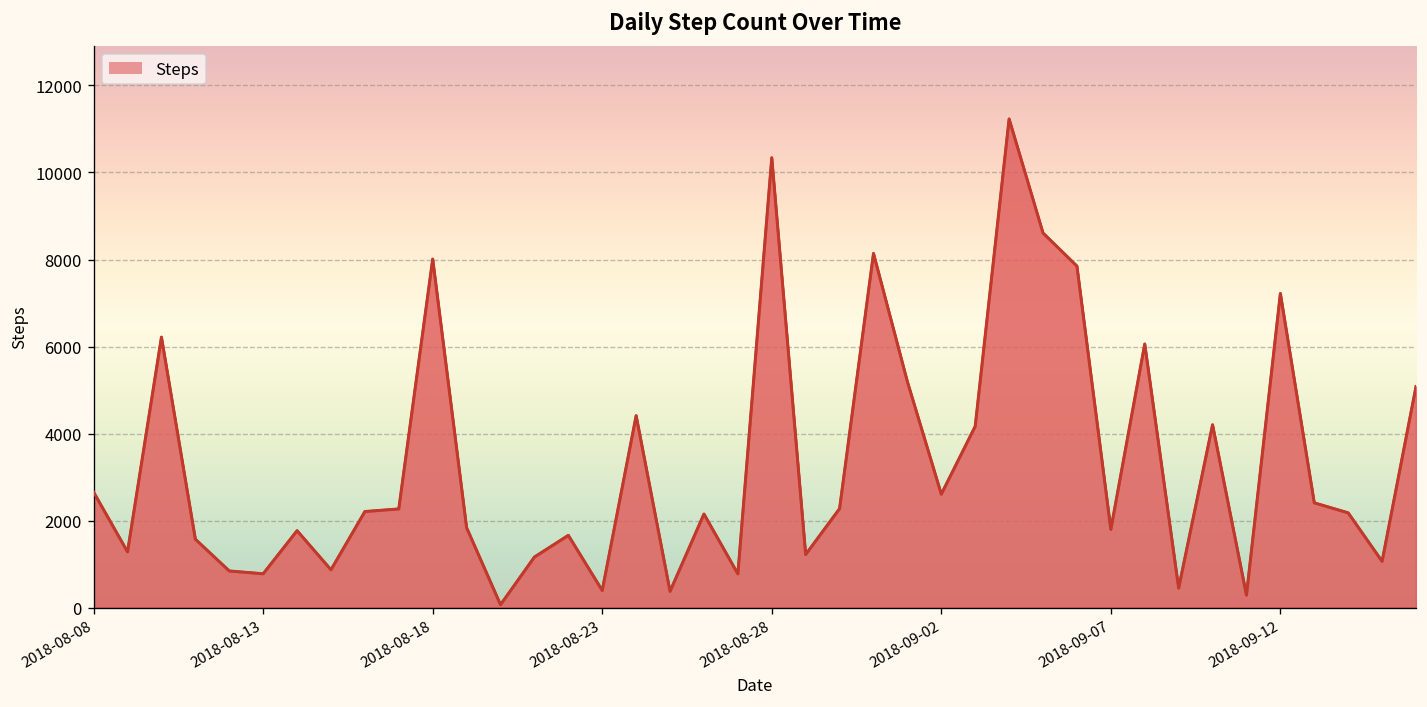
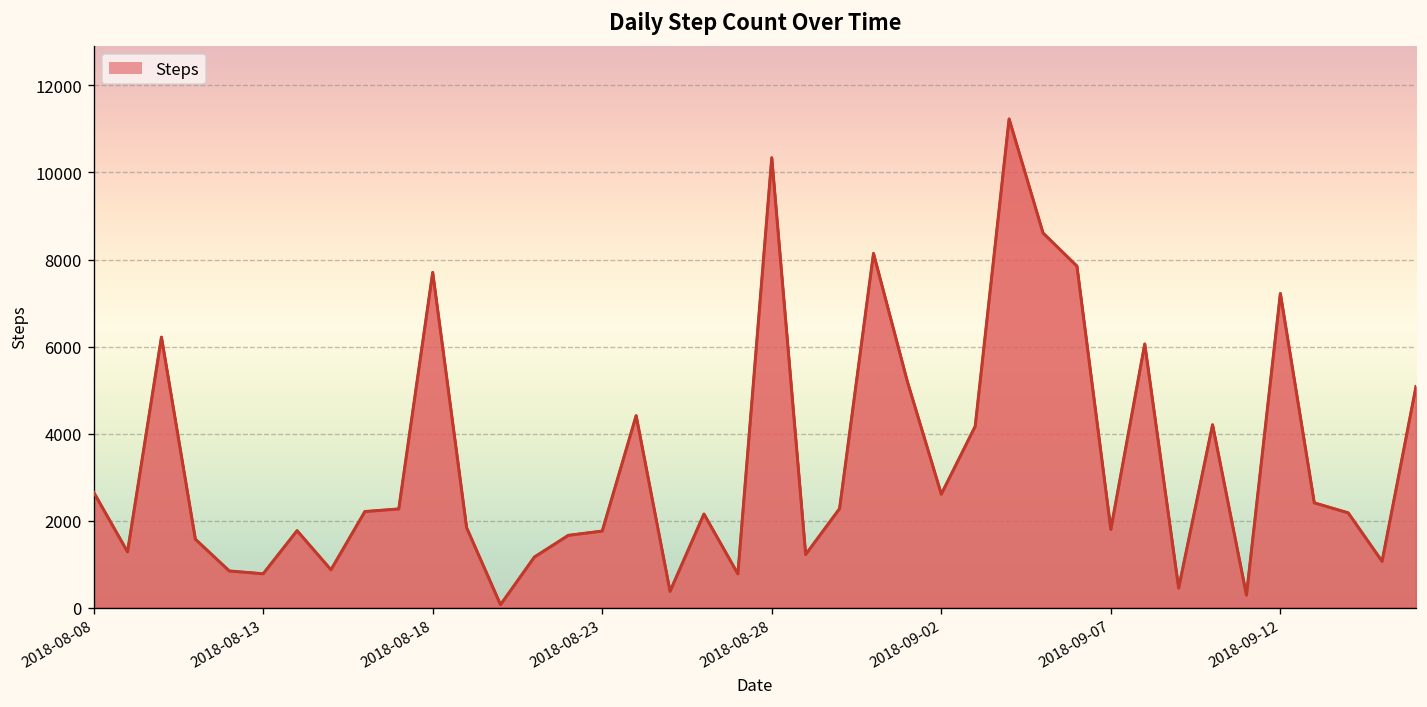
2018-08-18: 8000 -> 7700
2018-08-23: 400 -> 1800
